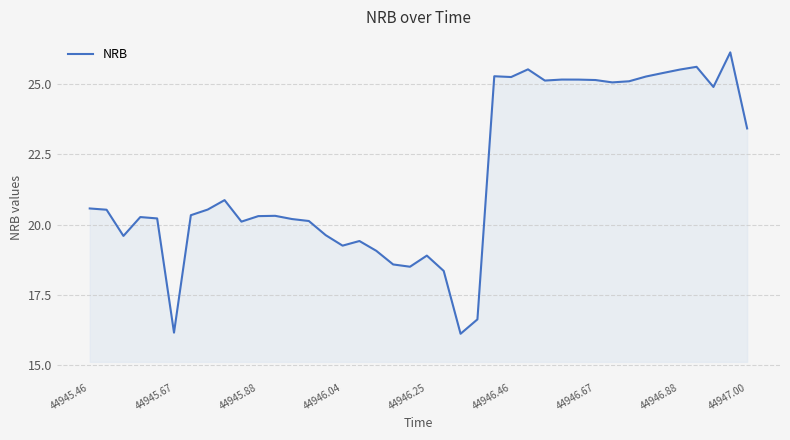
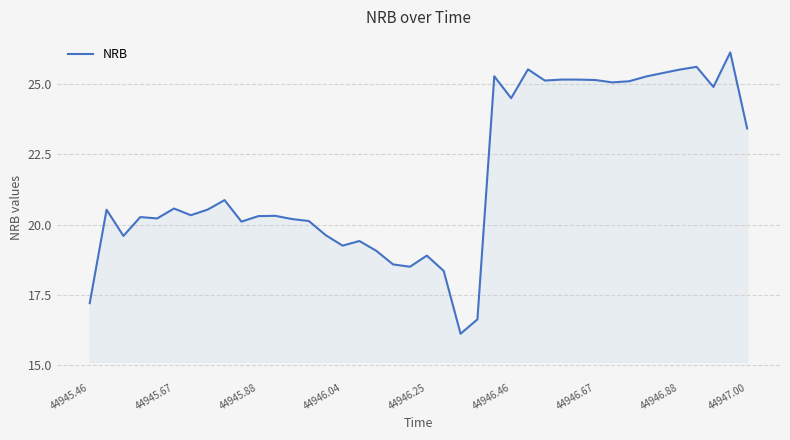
44945.46: 20.6 -> 17.2
44945.67: 16.2 -> 20.6
44946.46: 25.2 -> 24.5
